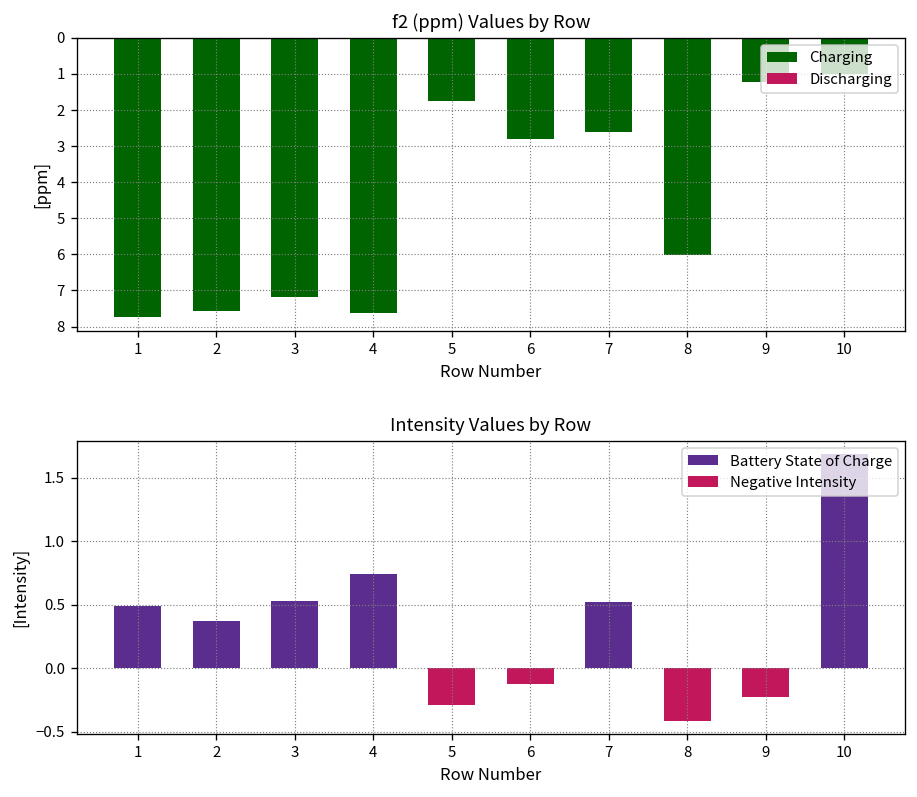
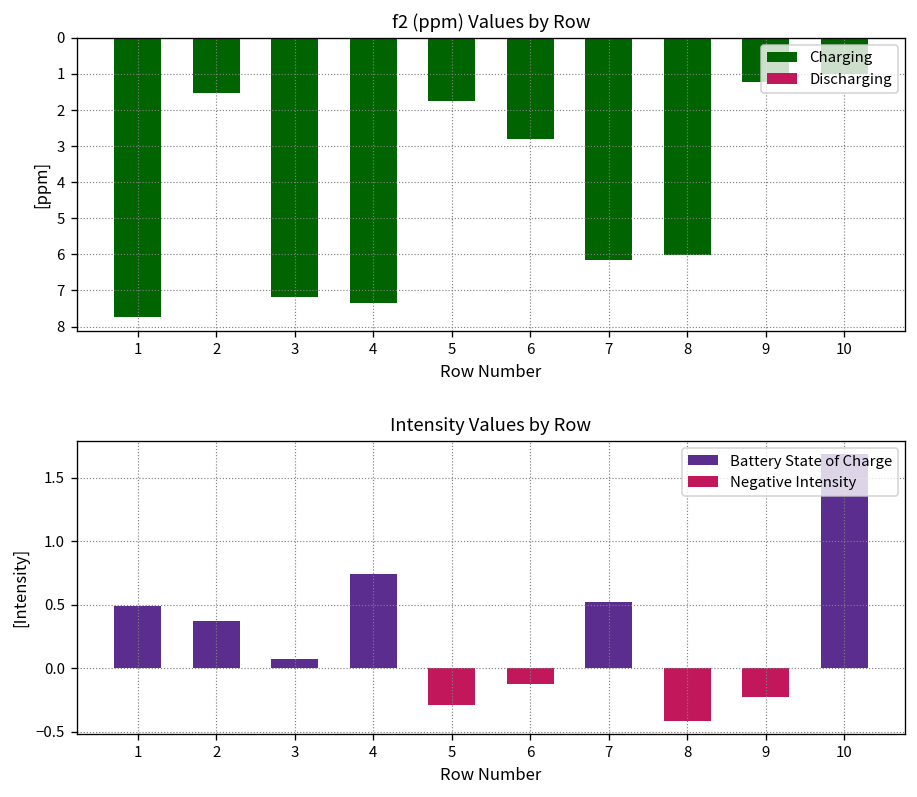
f2 (ppm) Values by Row, Charging, 2: 7.6 -> 1.5
f2 (ppm) Values by Row, Charging, 4: 7.6 -> 7.4
f2 (ppm) Values by Row, Charging, 7: 2.6 -> 6.1
Intensity Values by Row, Battery State of Charge, 3: 0.53 -> 0.07
